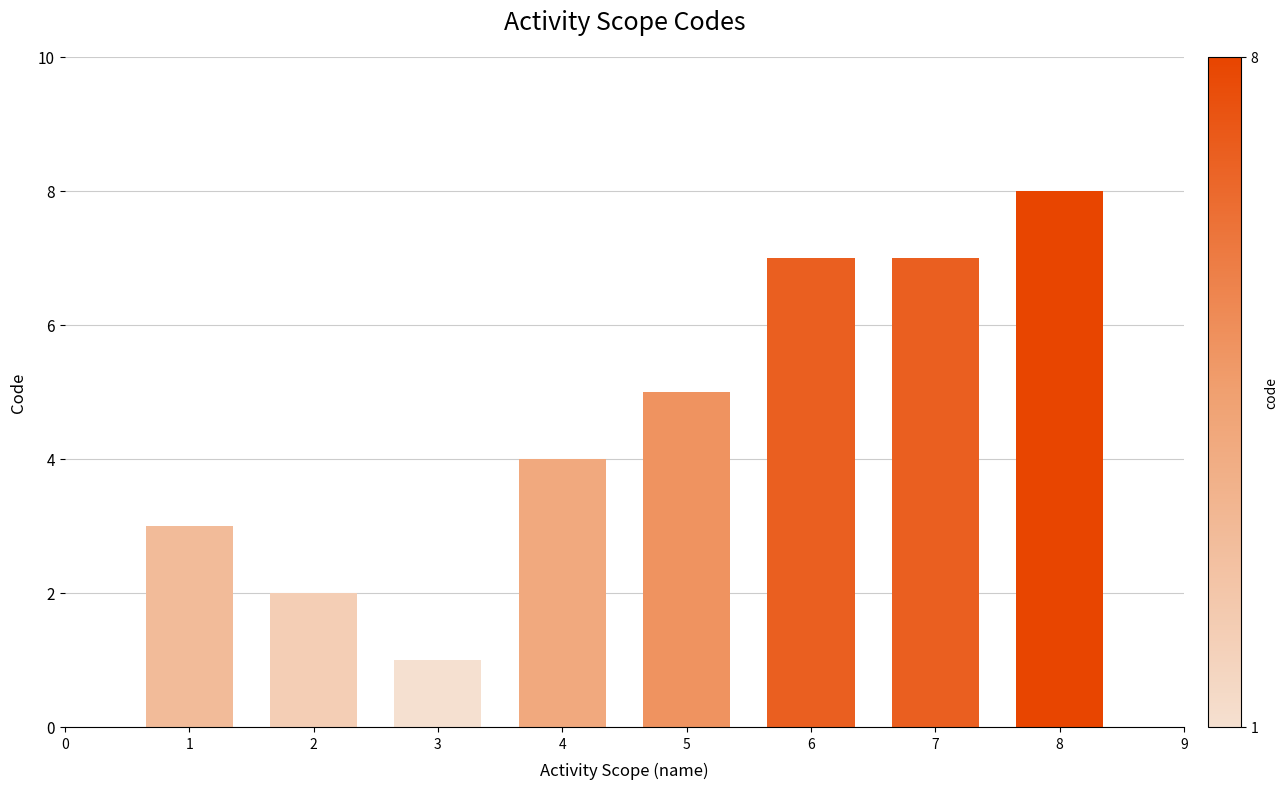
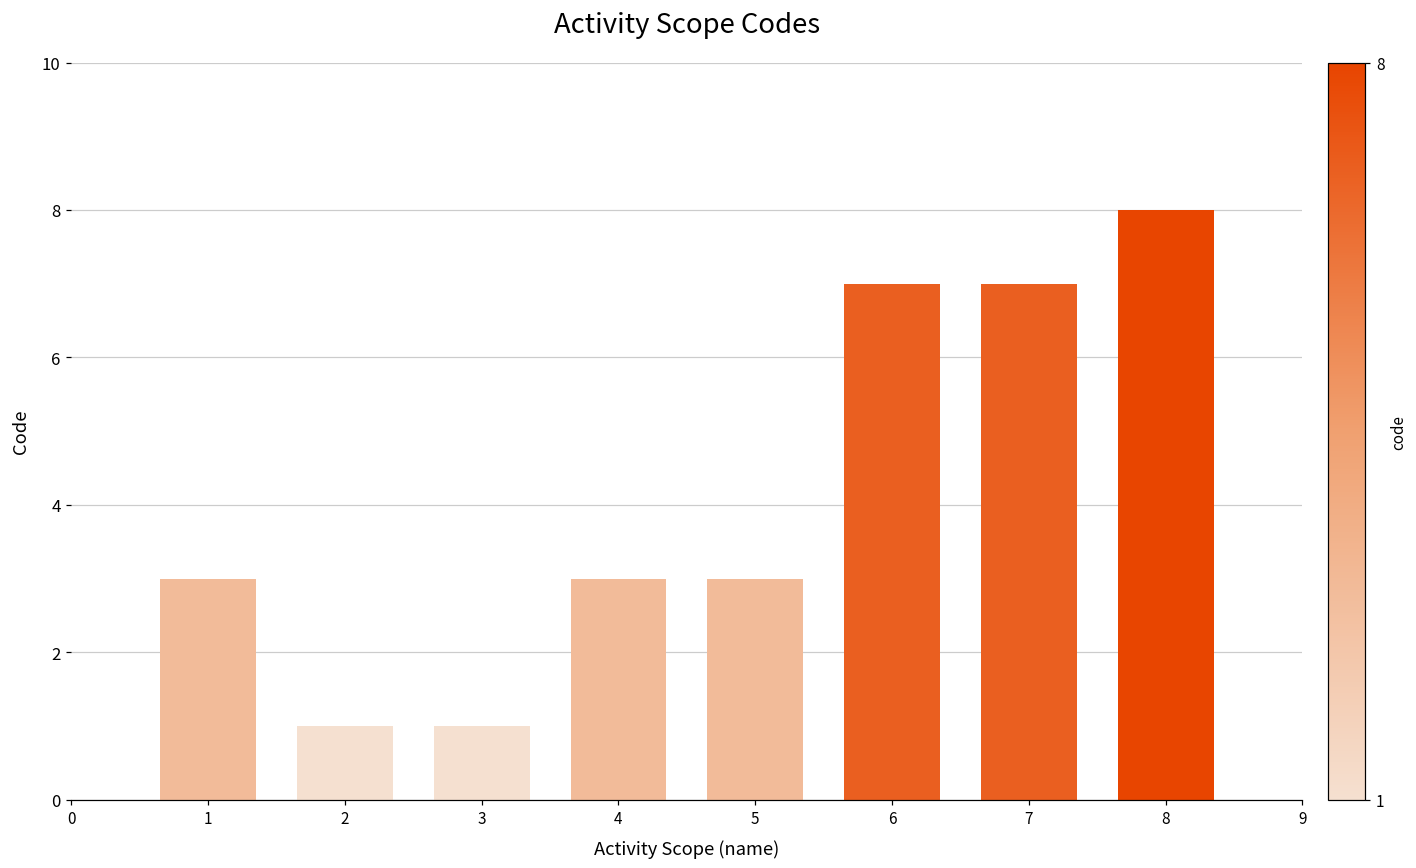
2: 2 -> 1
4: 4 -> 3
5: 5 -> 3
